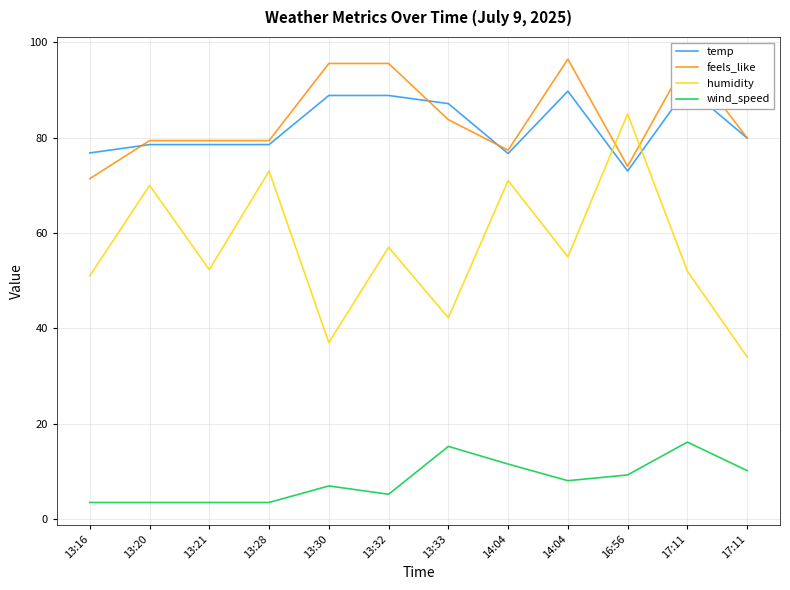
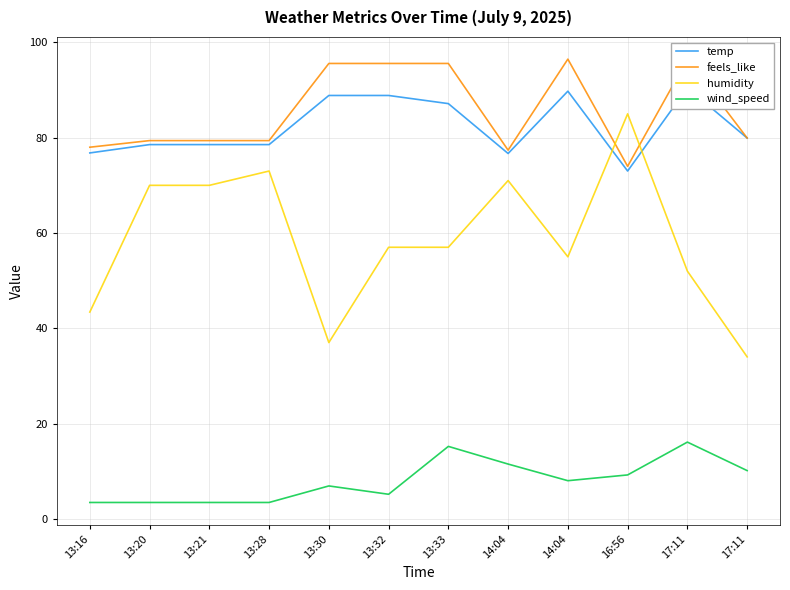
feels_like, 13:16: 71 -> 78
humidity, 13:16: 51 -> 43
humidity, 13:21: 52 -> 70
feels_like, 13:33: 84 -> 96
humidity, 13:33: 42 -> 57
